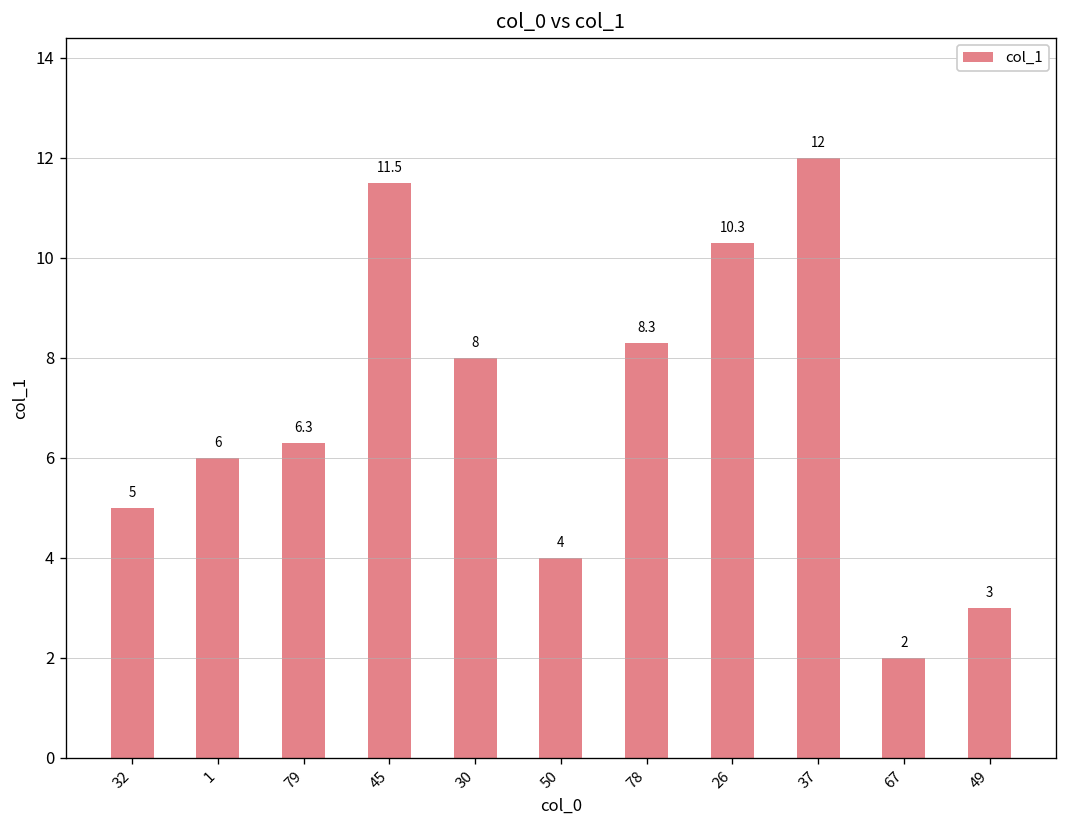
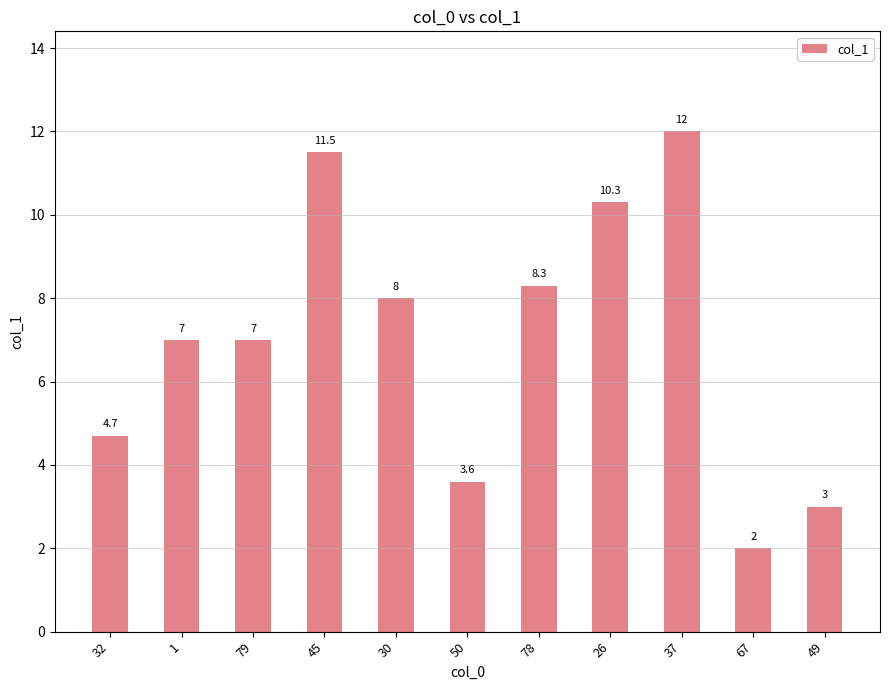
32: 5 -> 4.7
1: 6 -> 7
79: 6.3 -> 7
50: 4 -> 3.6
